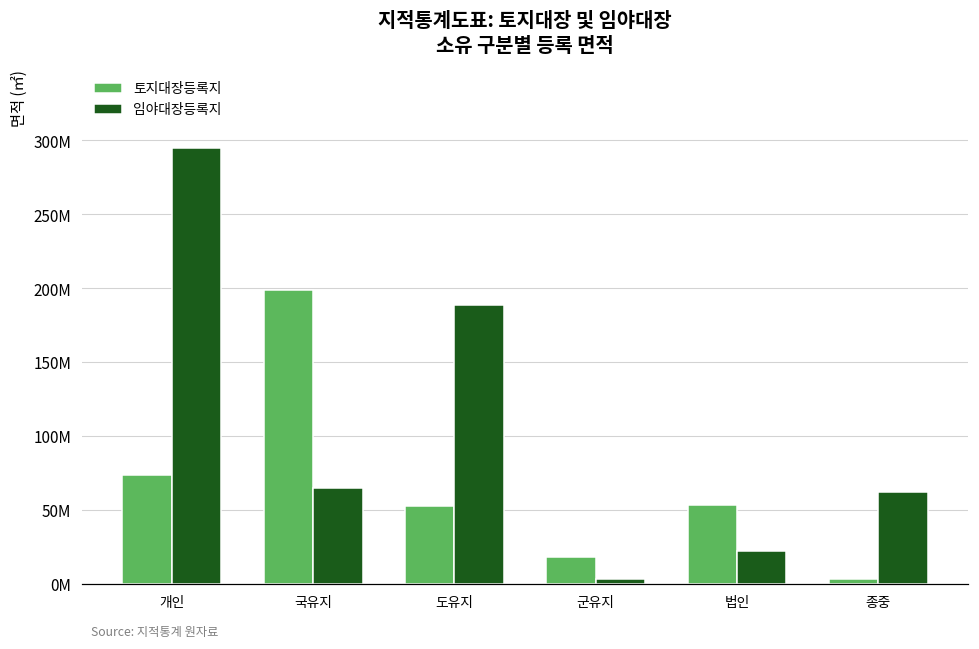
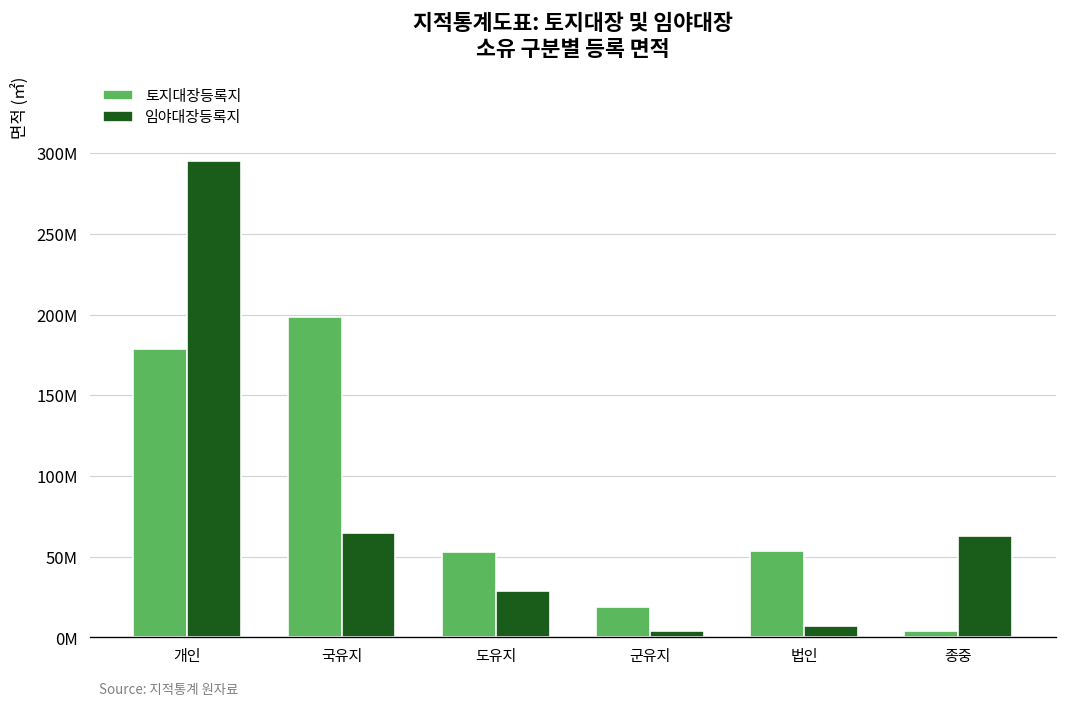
토지대장등록지, 개인: 74000000 -> 179000000
임야대장등록지, 도유지: 189000000 -> 29000000
임야대장등록지, 법인: 22000000 -> 7000000
